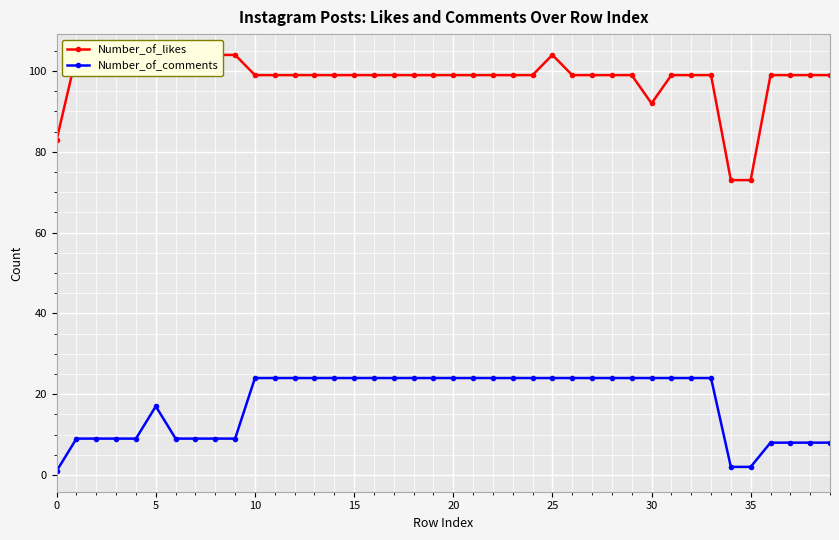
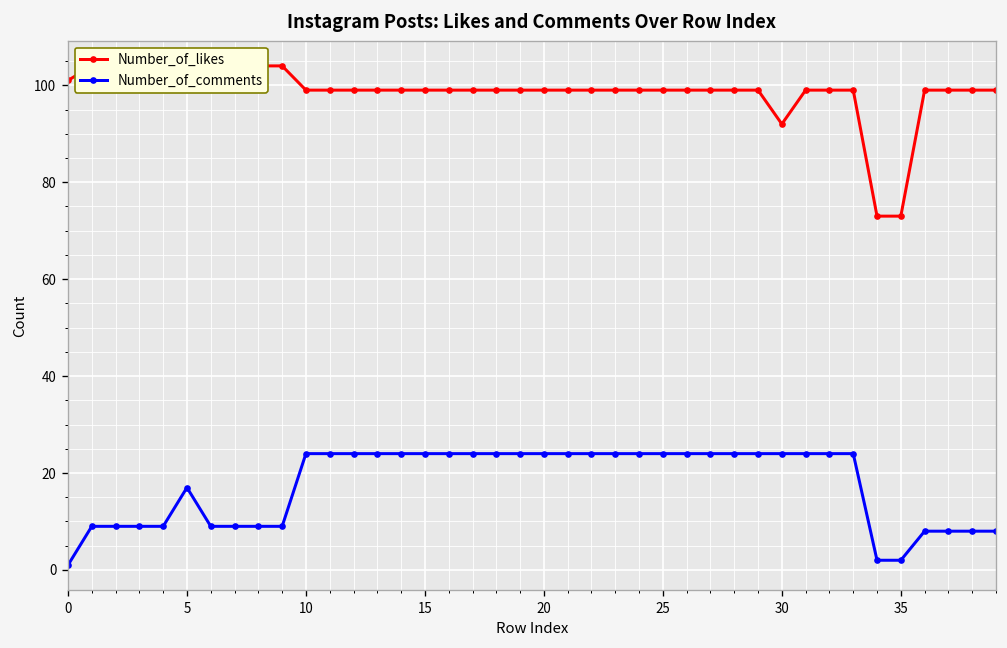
Number_of_likes, 0: 83 -> 101
Number_of_likes, 25: 104 -> 99
